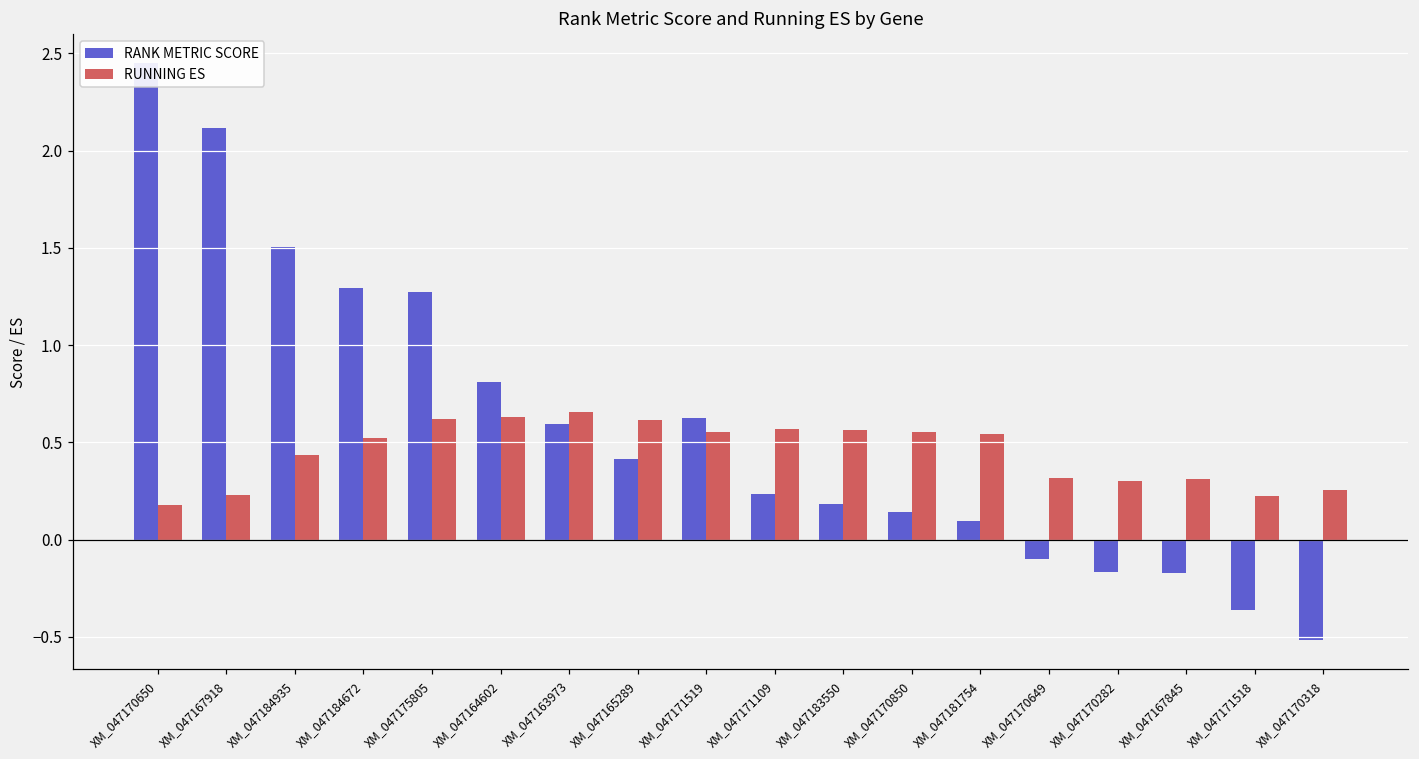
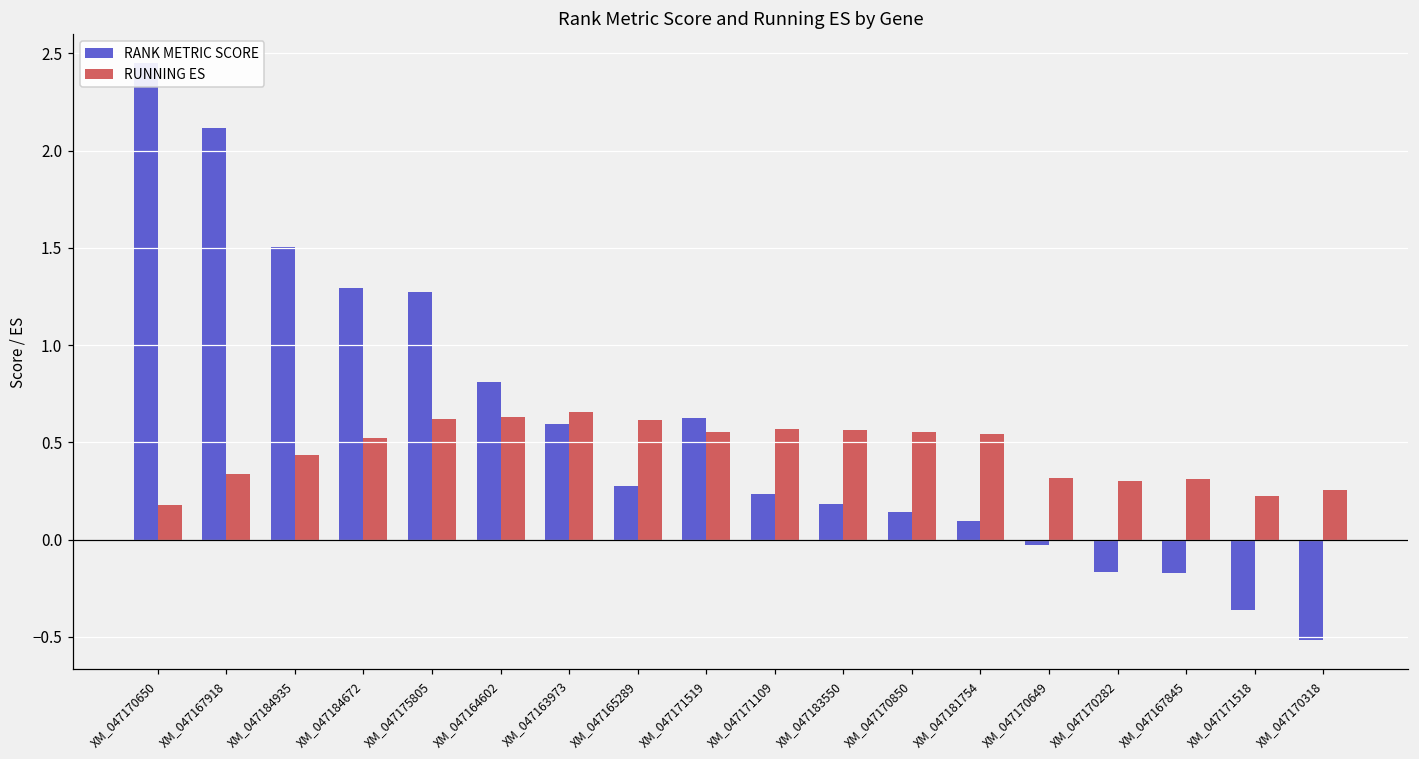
RUNNING ES, XM_047167918: 0.23 -> 0.34
RANK METRIC SCORE, XM_047165289: 0.41 -> 0.27
RANK METRIC SCORE, XM_047170649: -0.10 -> -0.03
